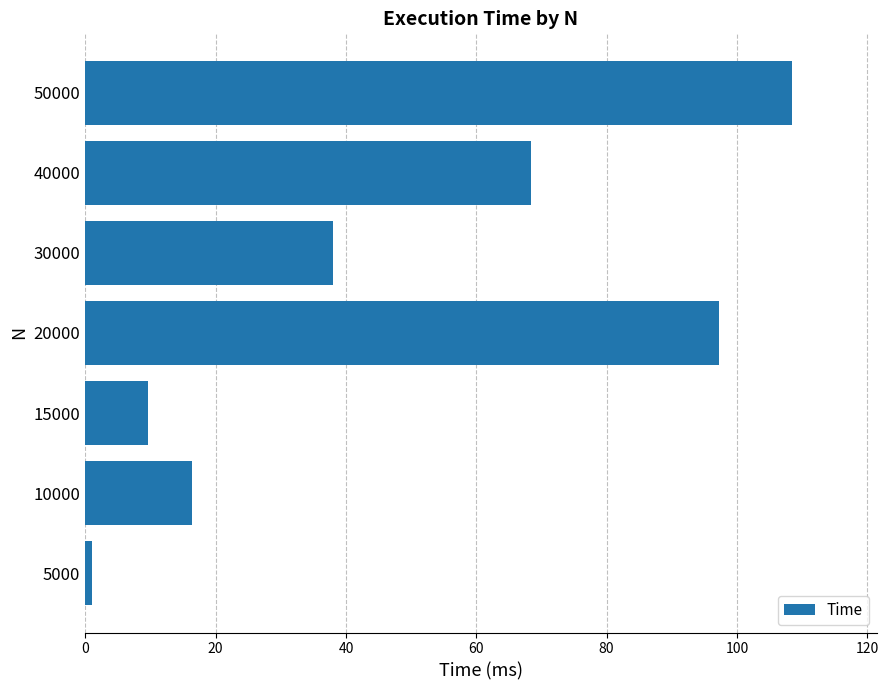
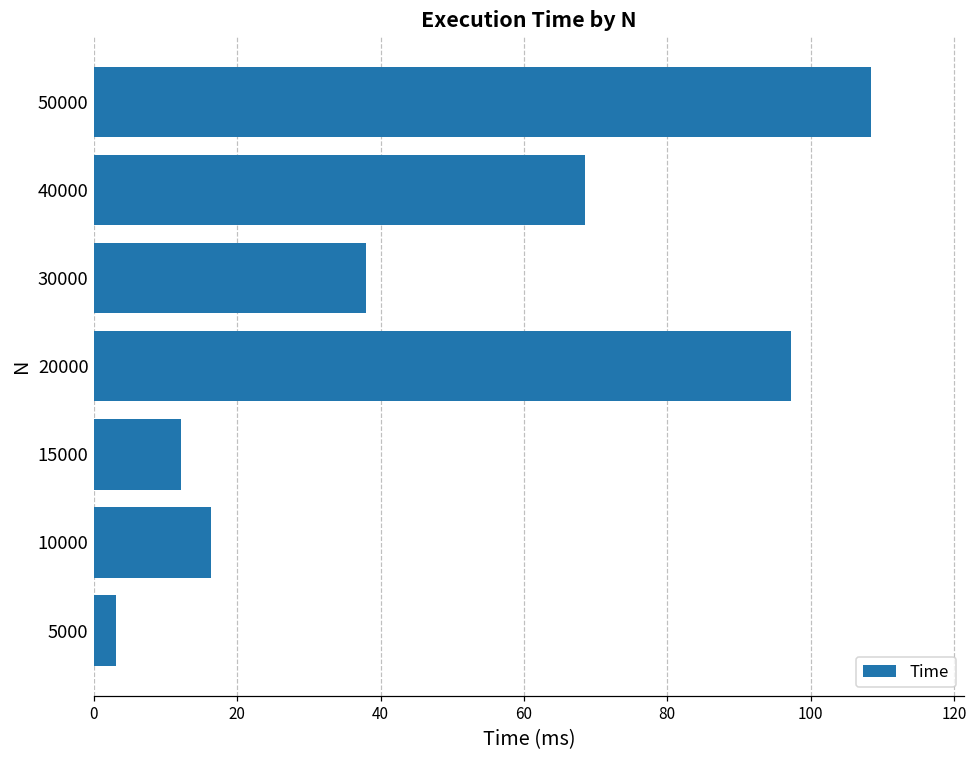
15000: 10 -> 12
5000: 1 -> 3
